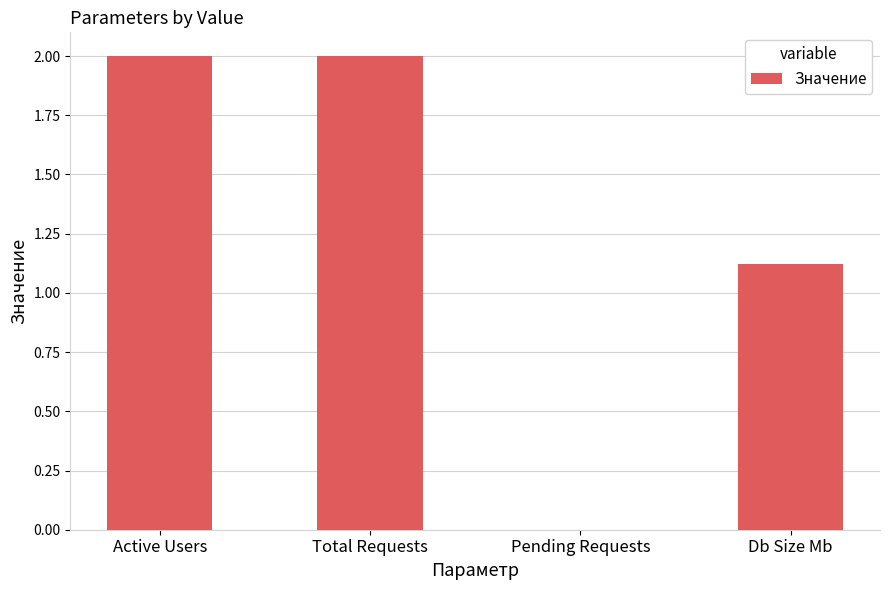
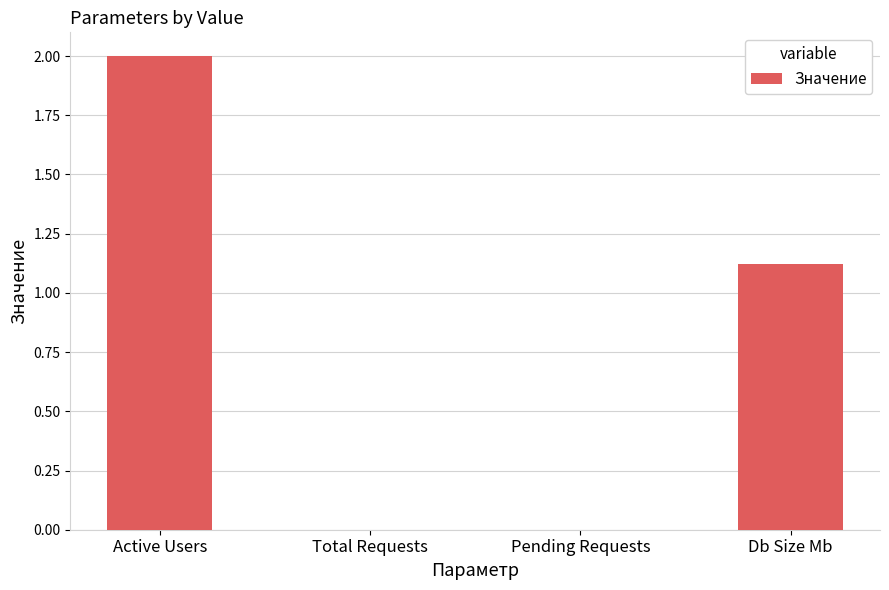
Total Requests: 2 -> 0
